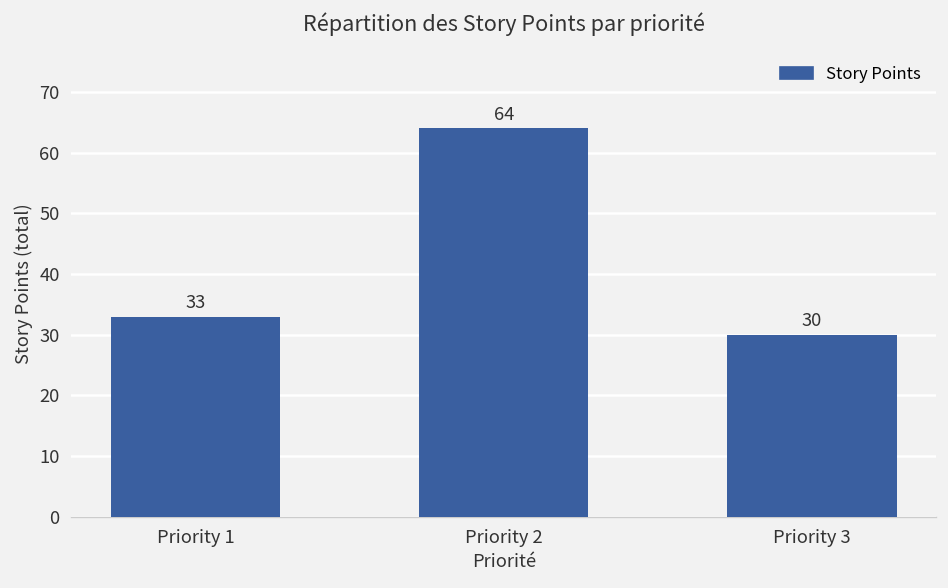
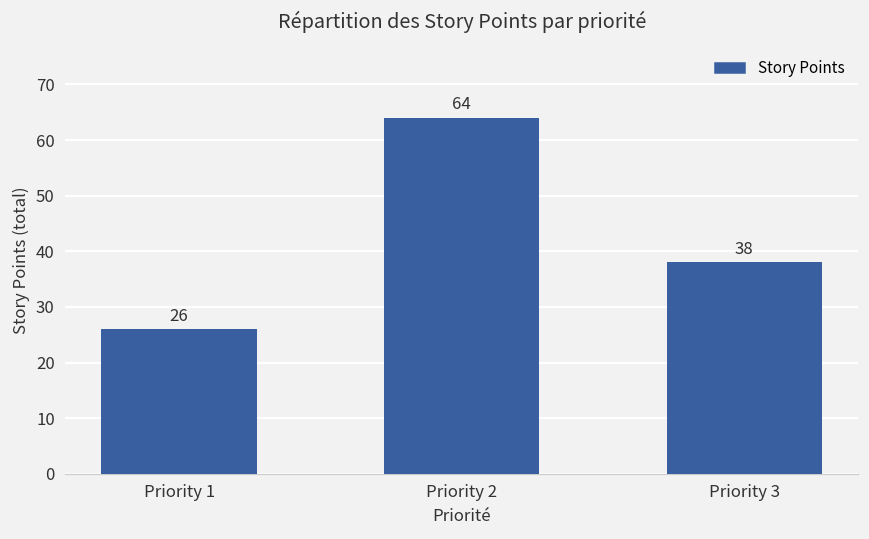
Priority 1: 33 -> 26
Priority 3: 30 -> 38
